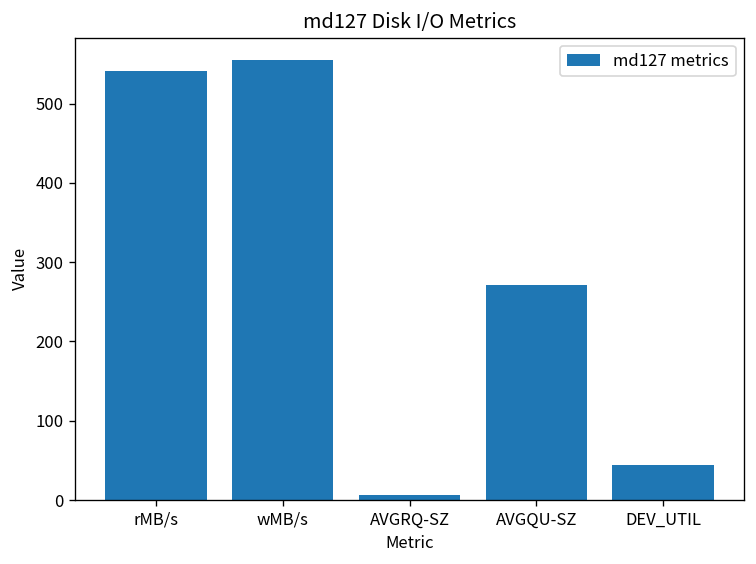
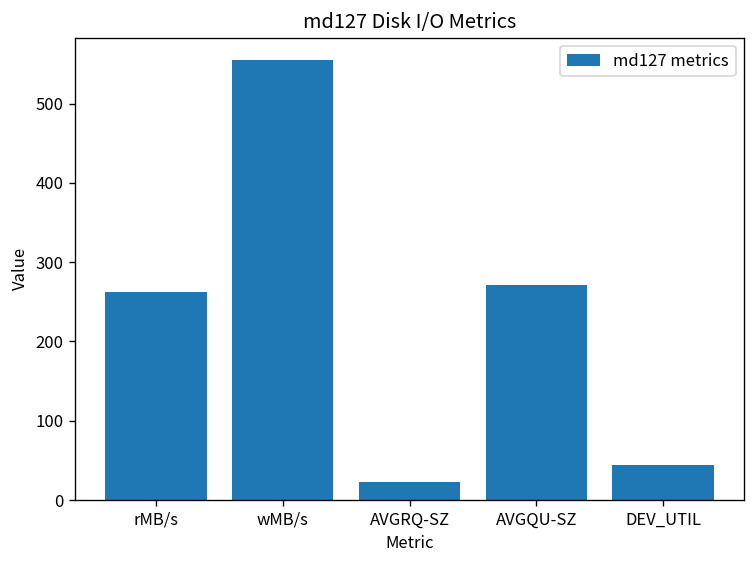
rMB/s: 540 -> 260
AVGRQ-SZ: 10 -> 20
